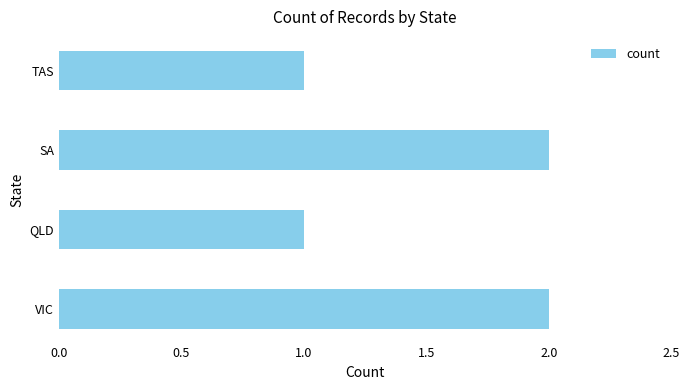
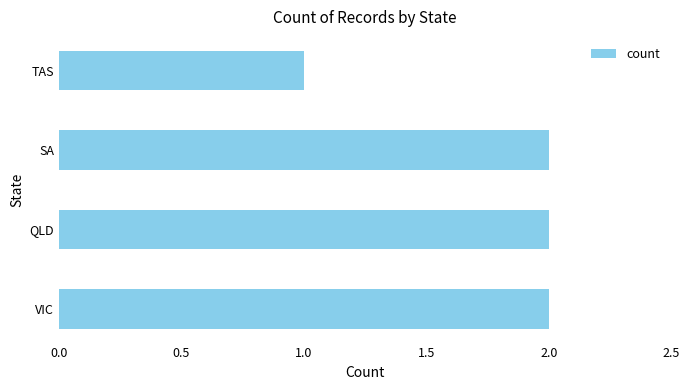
QLD: 1 -> 2
